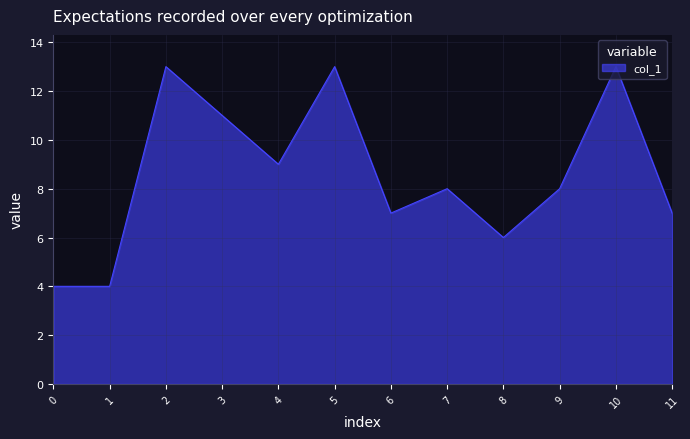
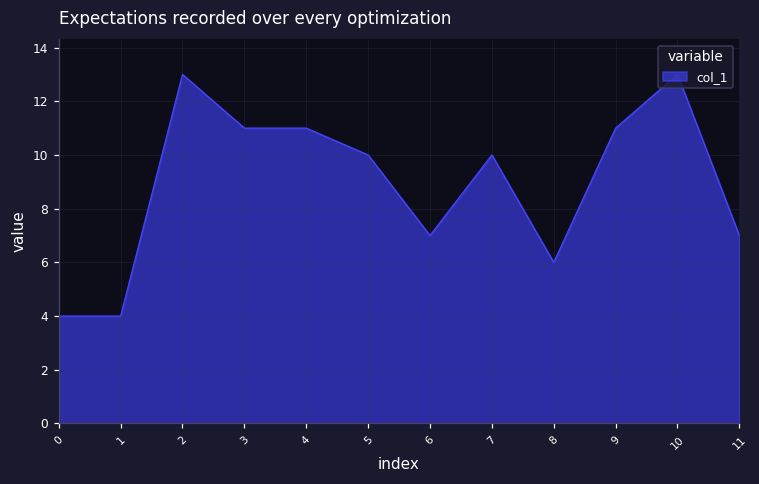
4: 9 -> 11
5: 13 -> 10
7: 8 -> 10
9: 8 -> 11
